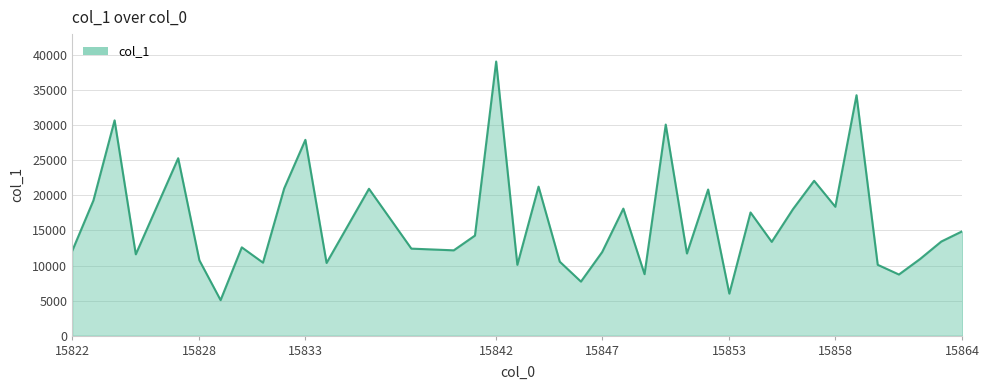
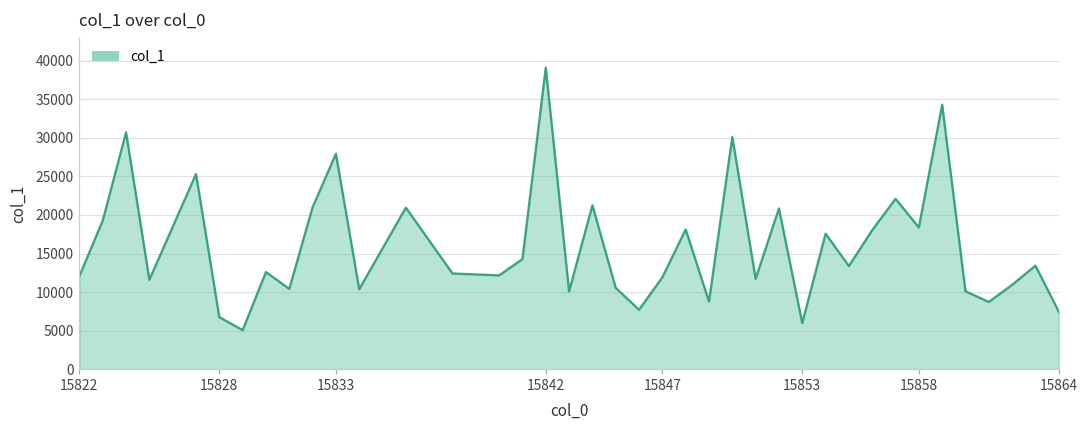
15828: 11000 -> 7000
15864: 15000 -> 7000
